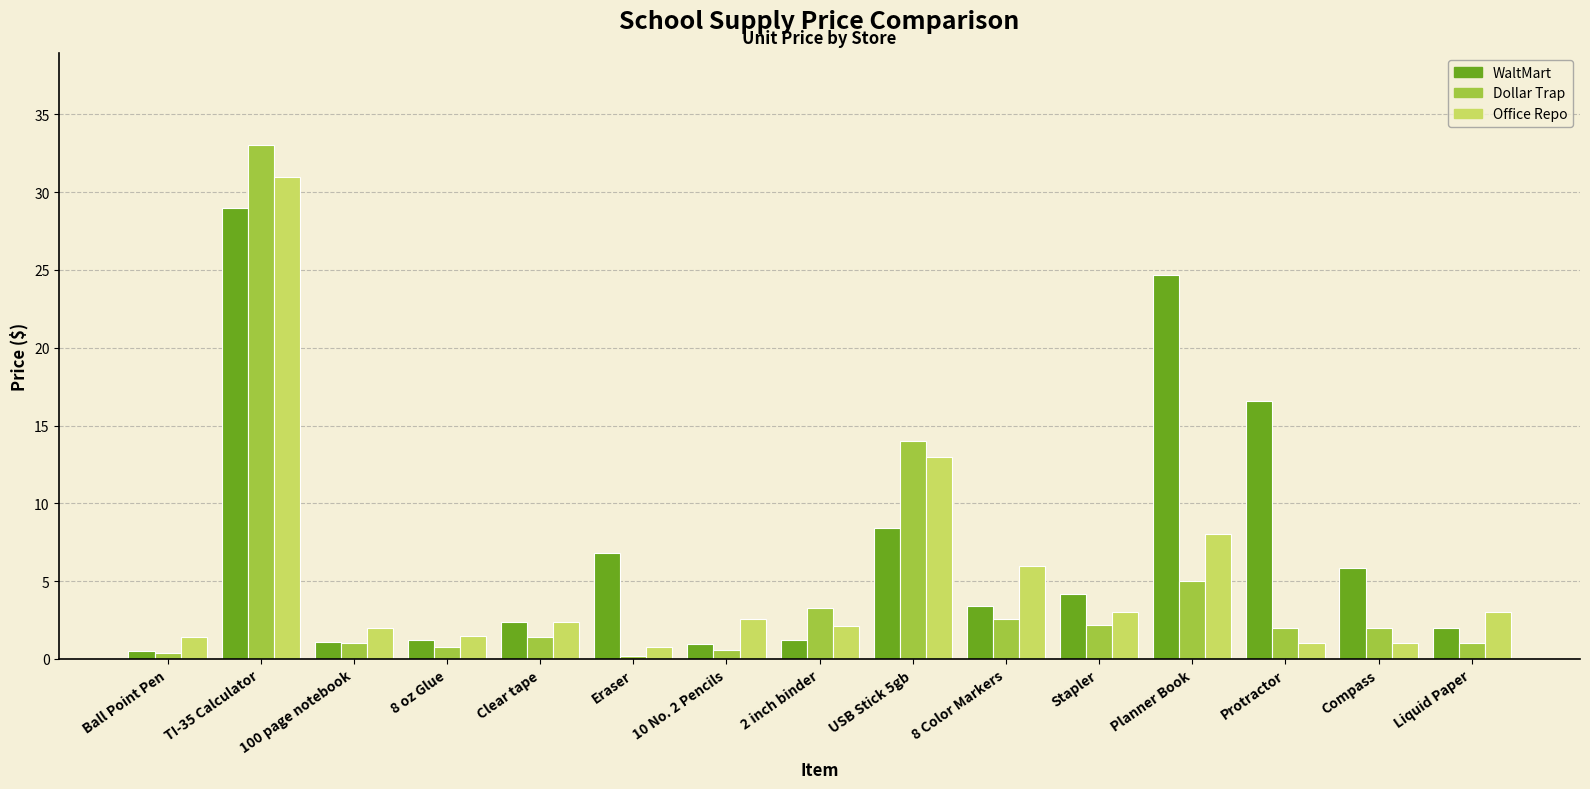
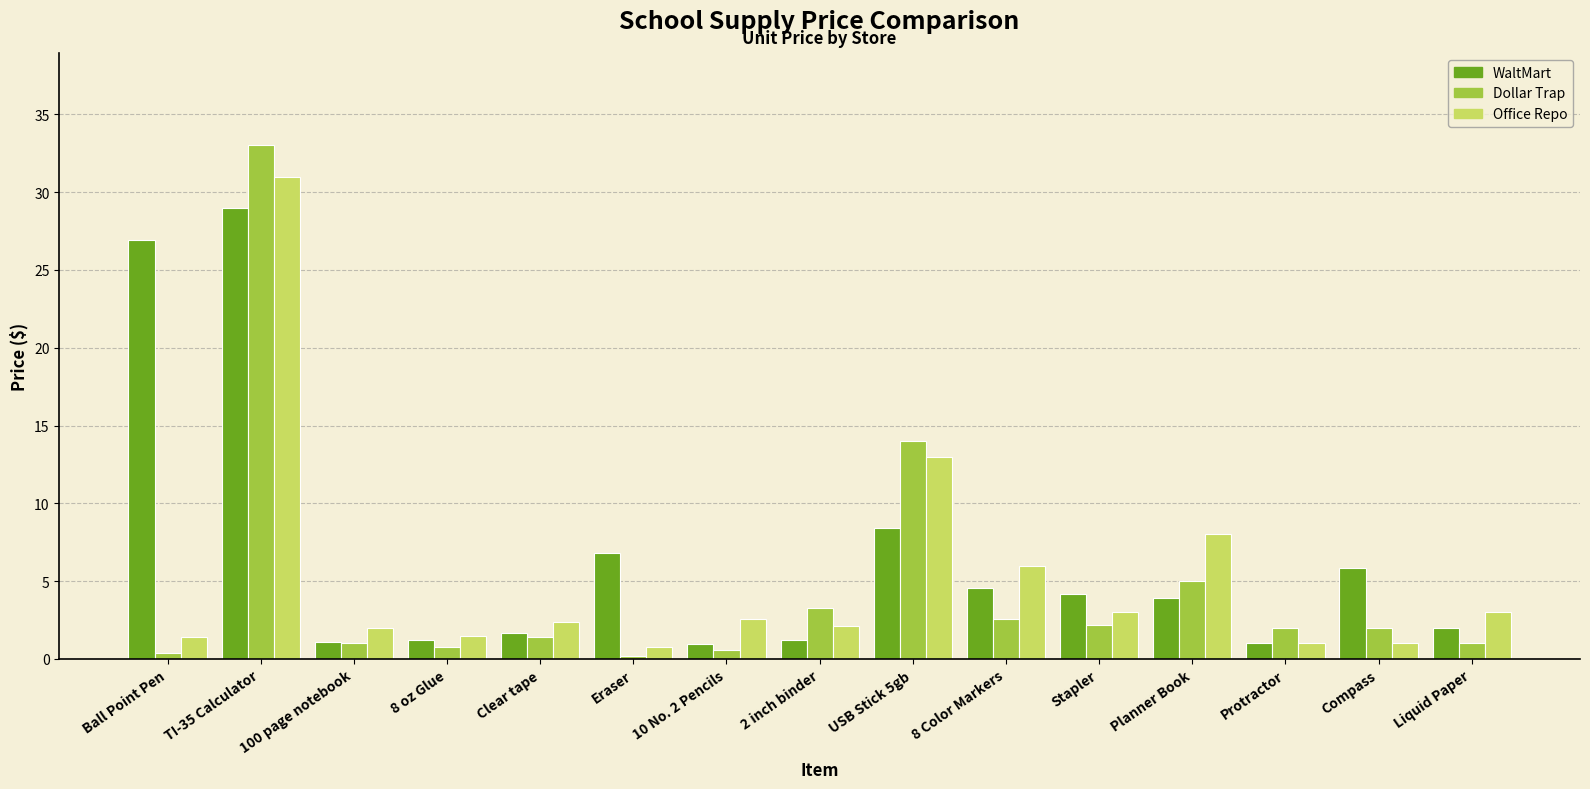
WaltMart, Ball Point Pen: 0.5 -> 26.9
WaltMart, Clear tape: 2.4 -> 1.7
WaltMart, 8 Color Markers: 3.4 -> 4.6
WaltMart, Planner Book: 24.7 -> 3.9
WaltMart, Protractor: 16.6 -> 1.0
